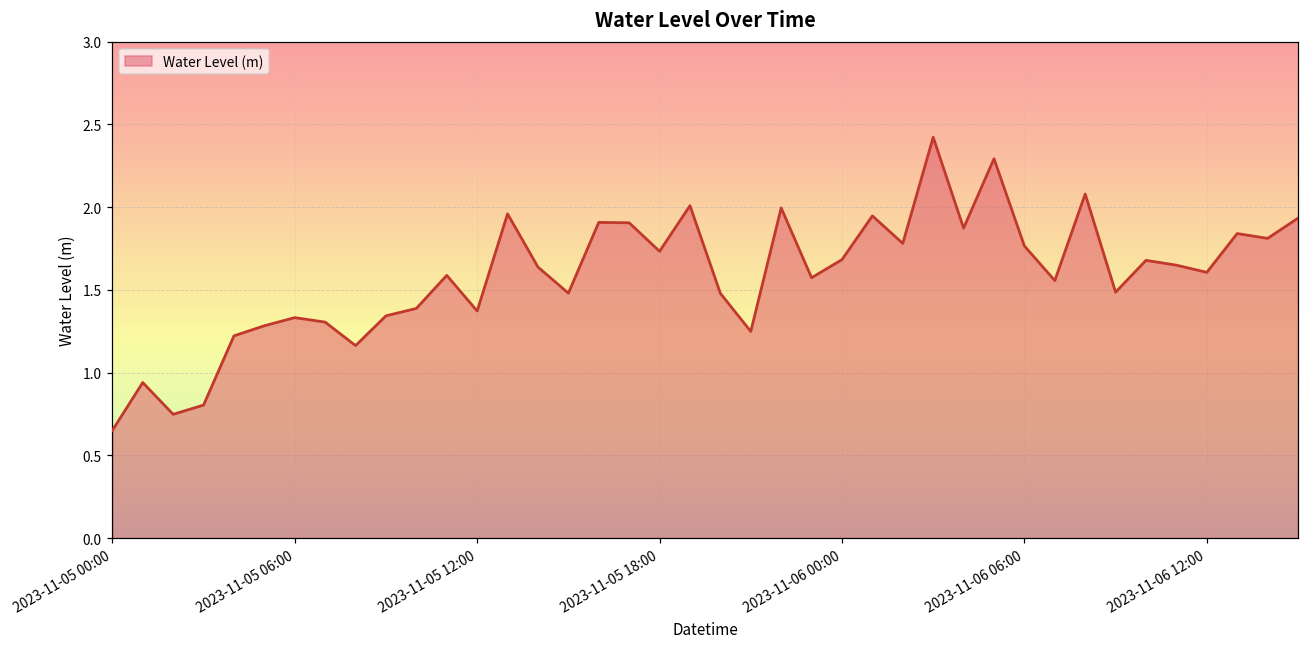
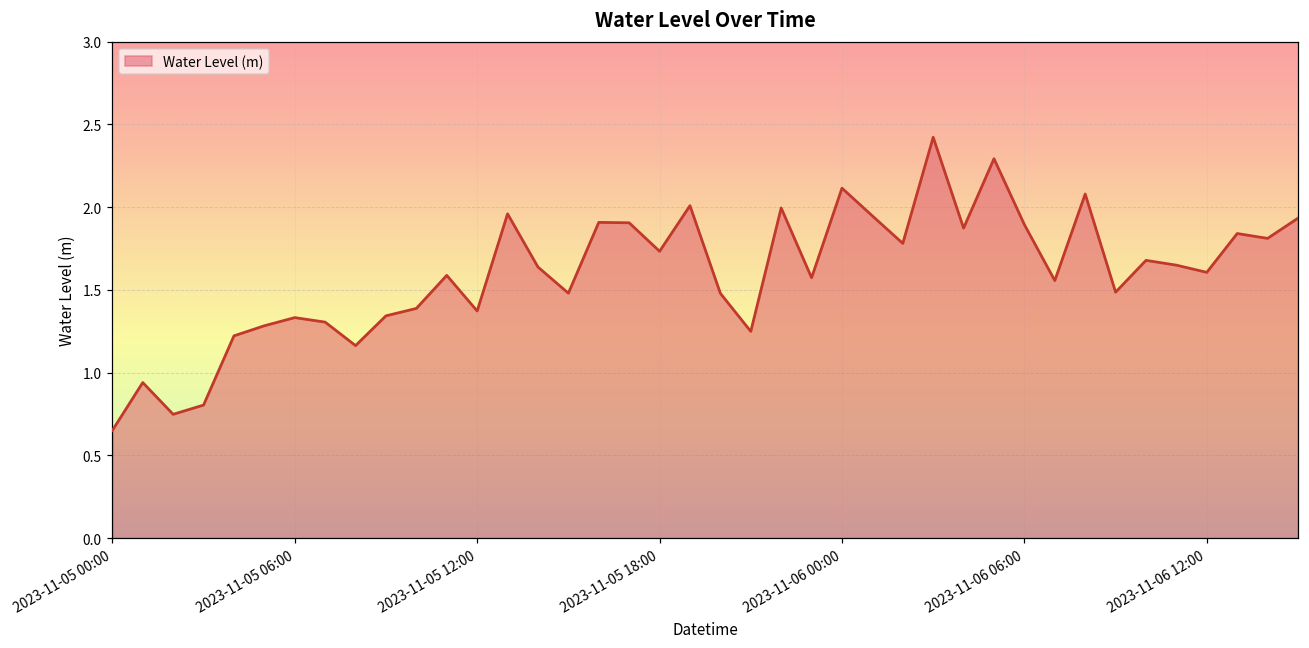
2023-11-06 00:00: 1.68 -> 2.12
2023-11-06 06:00: 1.77 -> 1.89
